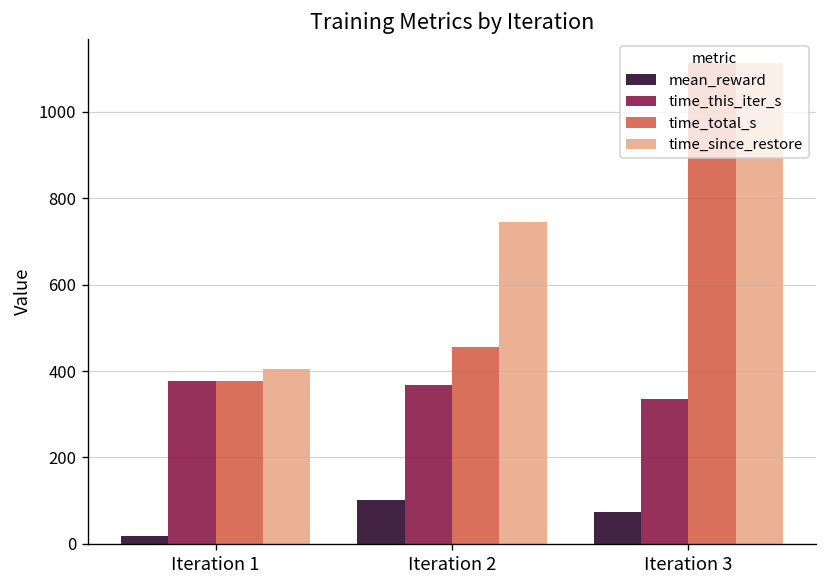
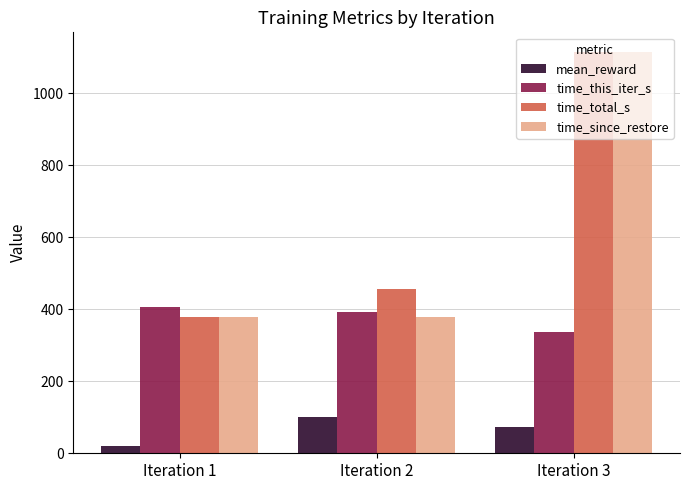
time_this_iter_s, Iteration 1: 380 -> 410
time_since_restore, Iteration 1: 400 -> 380
time_this_iter_s, Iteration 2: 370 -> 390
time_since_restore, Iteration 2: 750 -> 380
